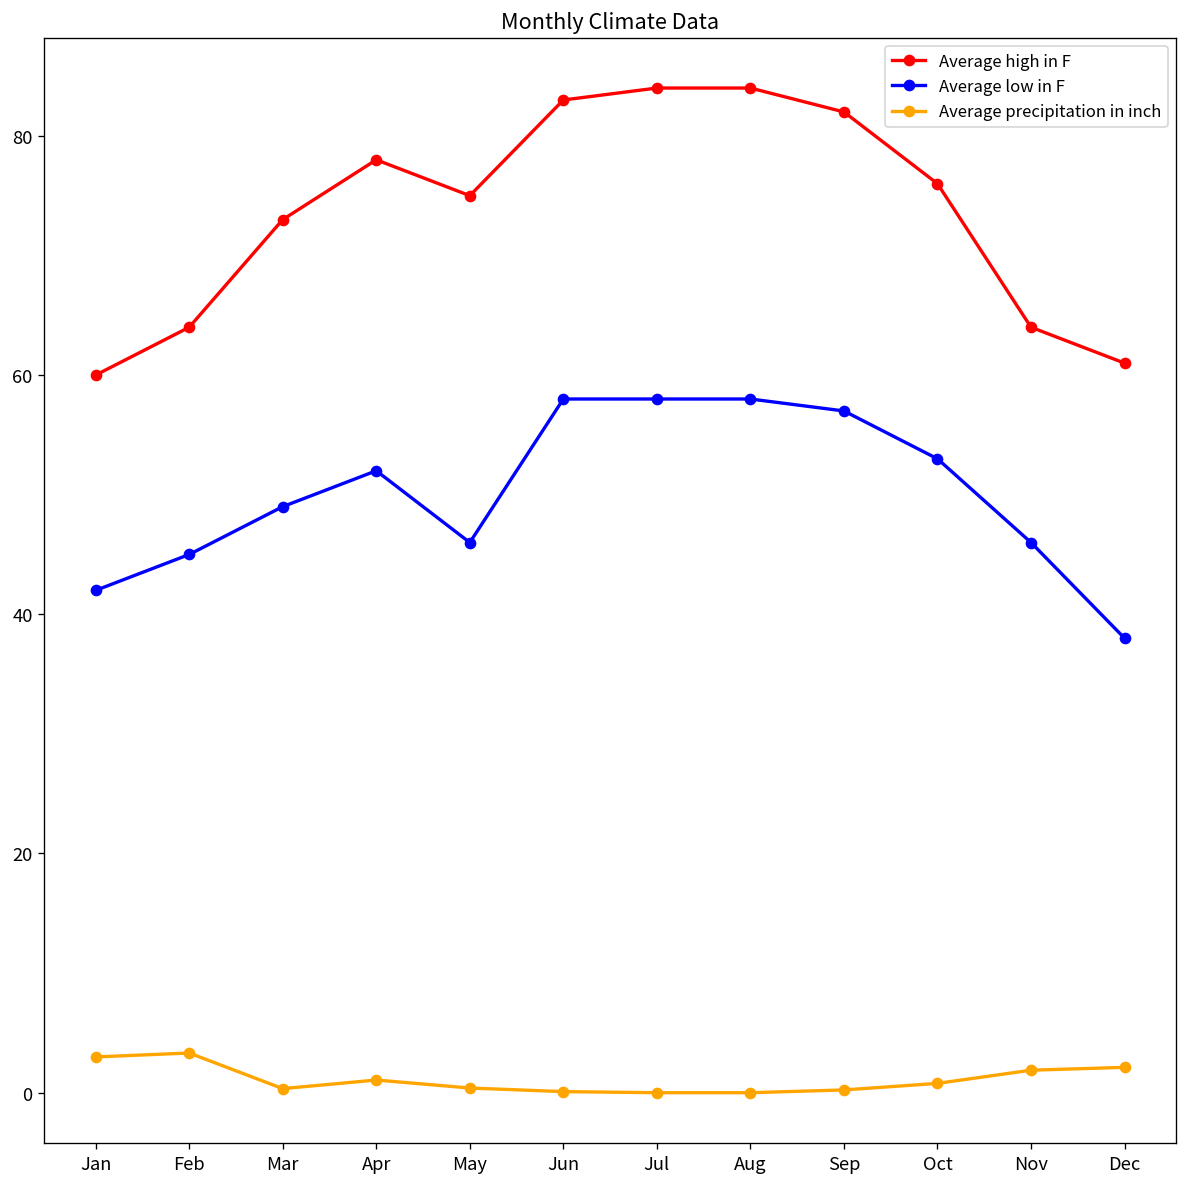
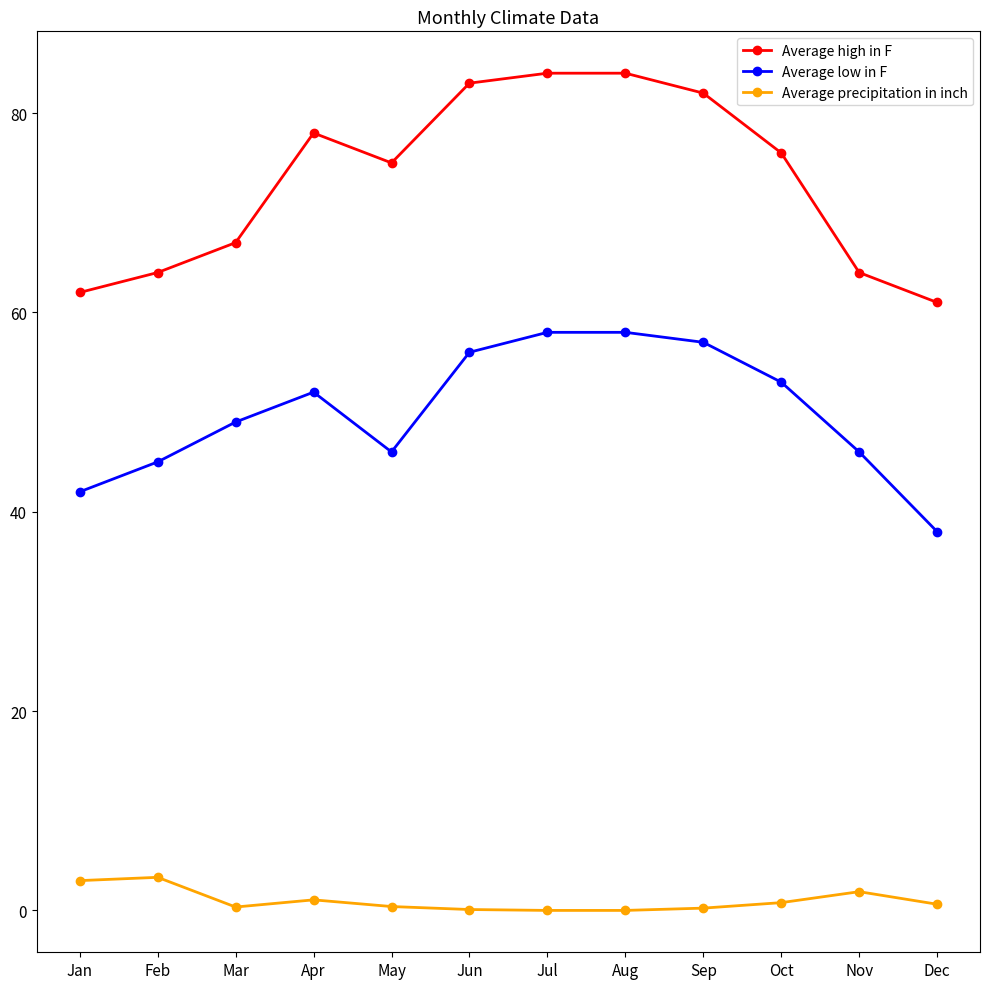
Average high in F, Jan: 60 -> 62
Average high in F, Mar: 73 -> 67
Average low in F, Jun: 58 -> 56
Average precipitation in inch, Dec: 2 -> 1
